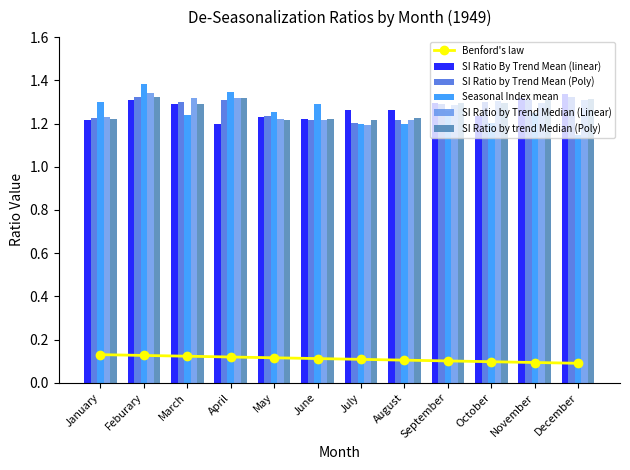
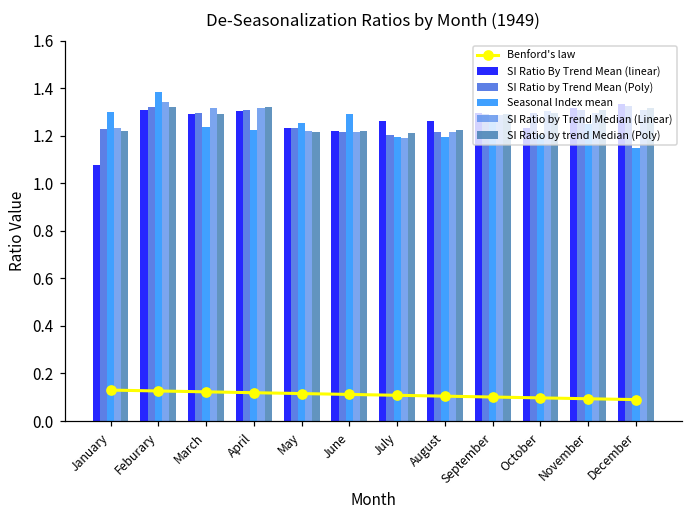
SI Ratio By Trend Mean (linear), January: 1.22 -> 1.08
SI Ratio By Trend Mean (linear), April: 1.20 -> 1.30
Seasonal Index mean, April: 1.35 -> 1.23
